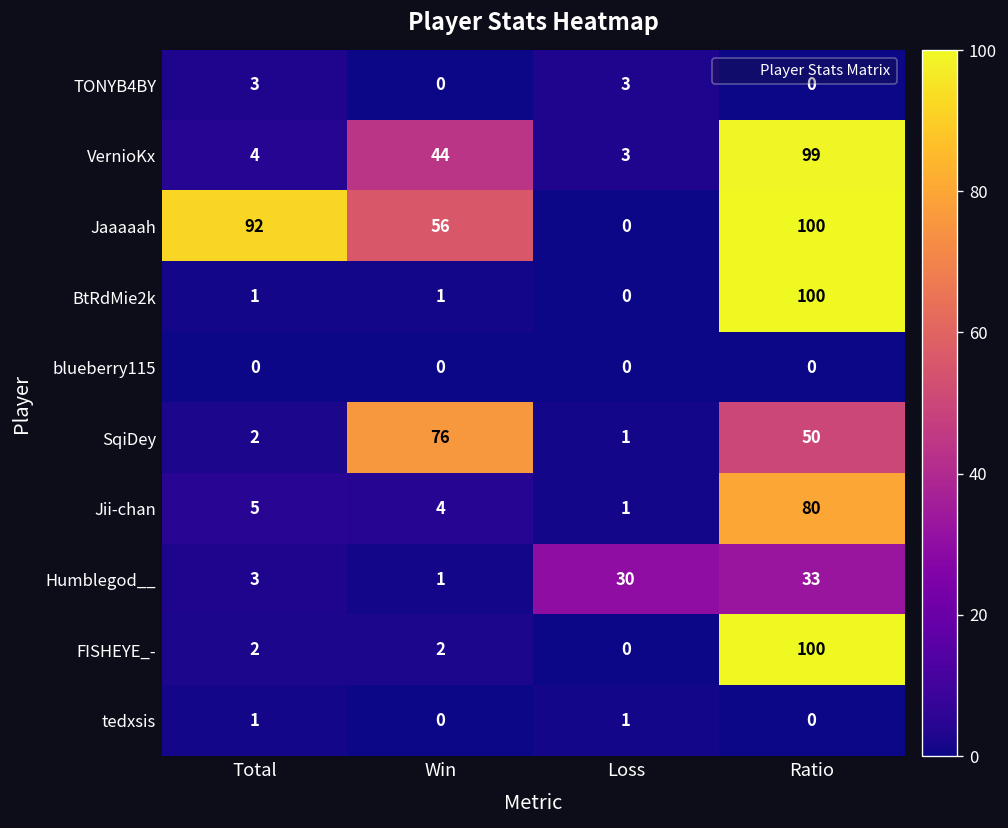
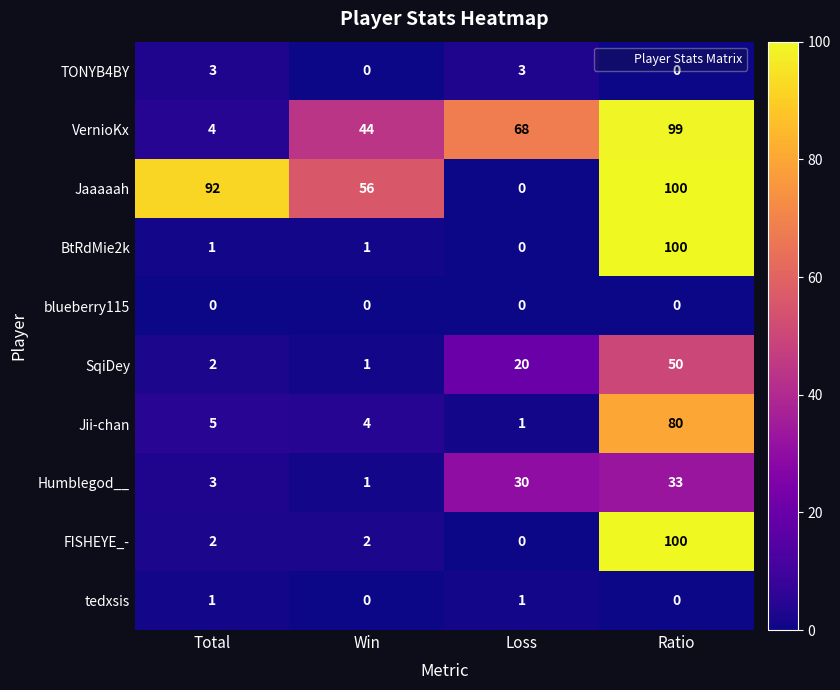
VernioKx, Loss: 3 -> 68
SqiDey, Win: 76 -> 1
SqiDey, Loss: 1 -> 20
